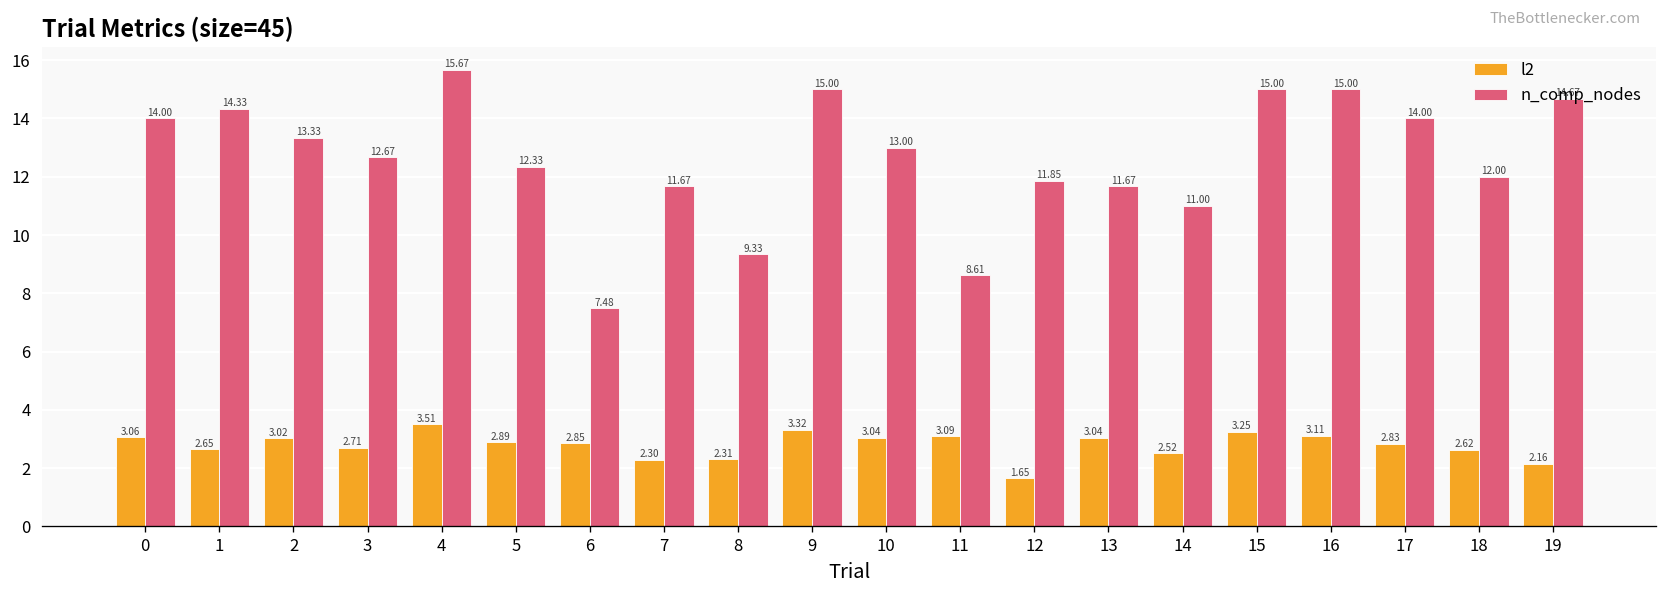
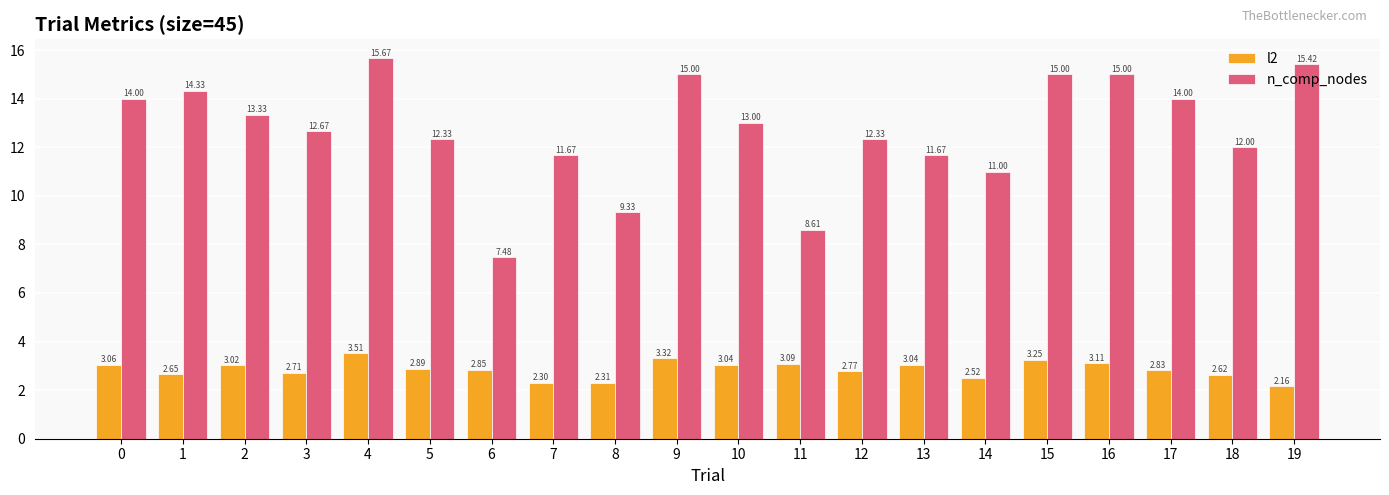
l2, 12: 1.65 -> 2.77
n_comp_nodes, 12: 11.85 -> 12.33
n_comp_nodes, 19: 14.67 -> 15.42
